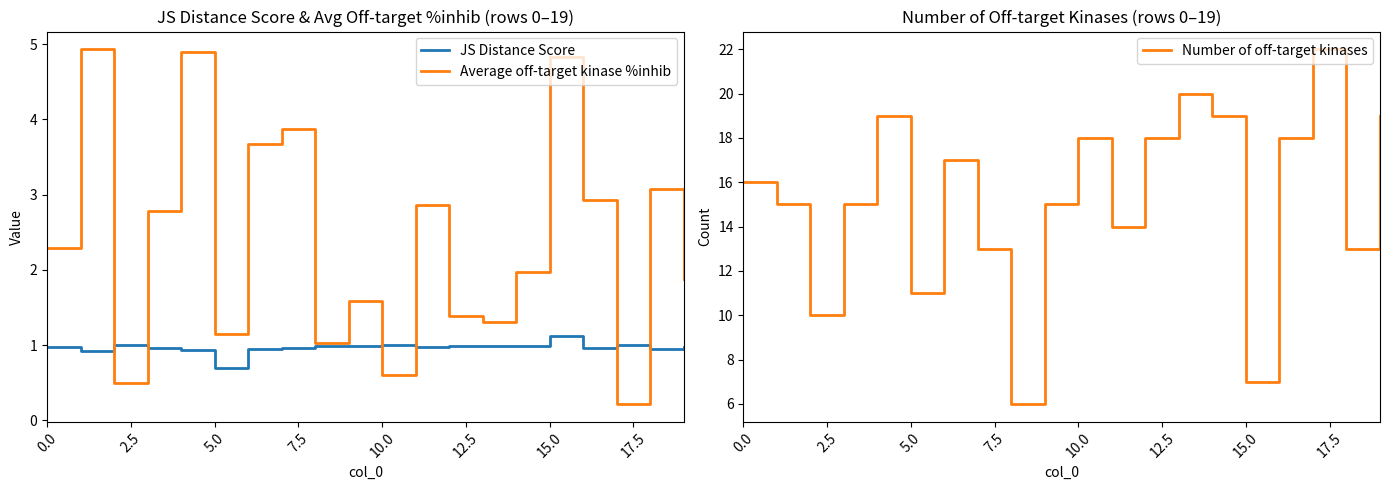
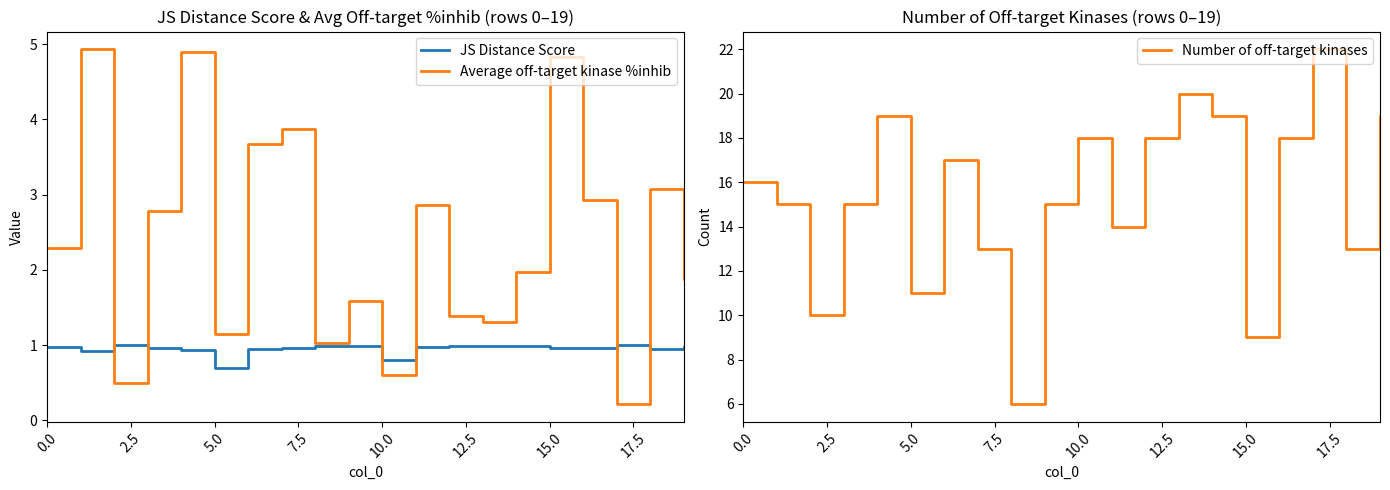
JS Distance Score & Avg Off-target %inhib (rows 0–19), JS Distance Score, 10.0: 1.0 -> 0.8
JS Distance Score & Avg Off-target %inhib (rows 0–19), JS Distance Score, 15.0: 1.1 -> 1.0
Number of Off-target Kinases (rows 0–19), 15.0: 7 -> 9
